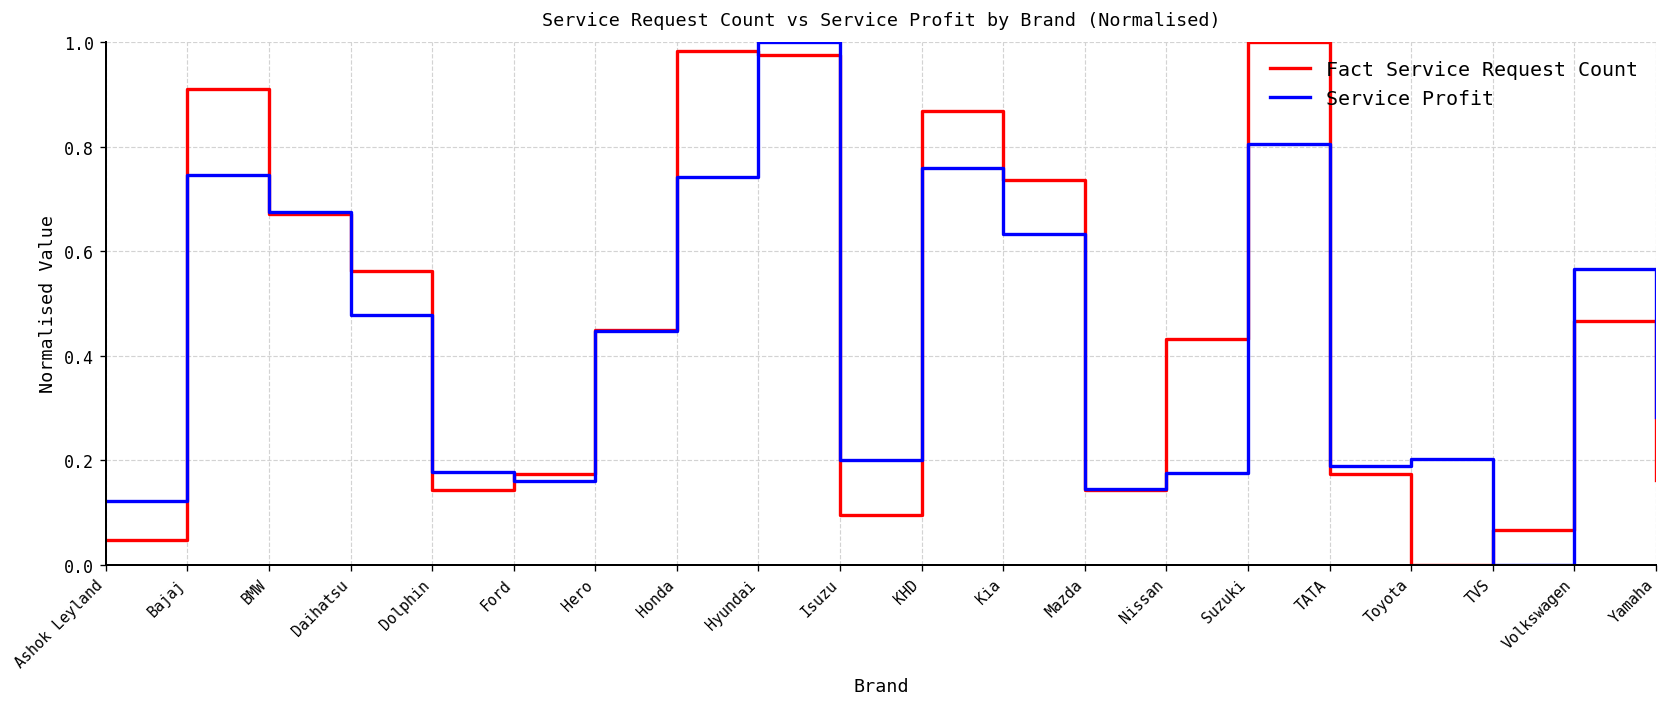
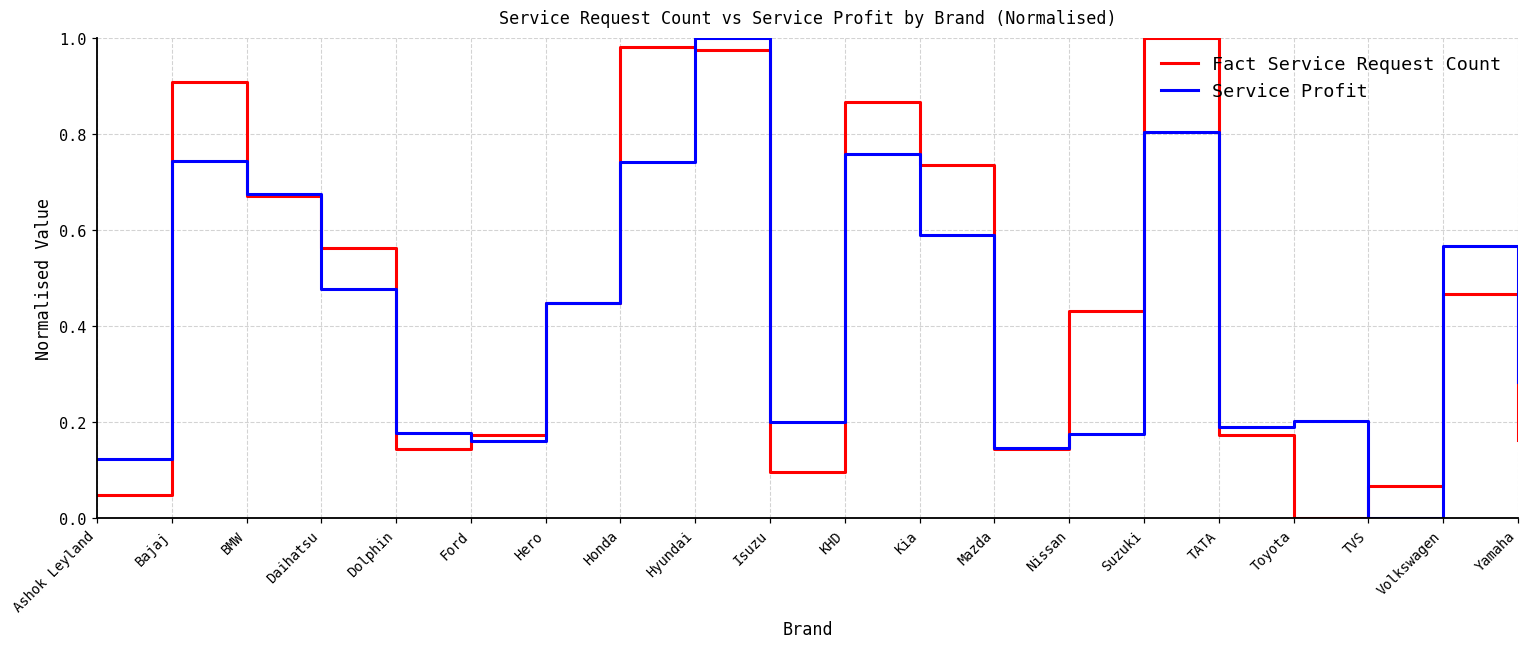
Service Profit, Kia: 0.63 -> 0.59
